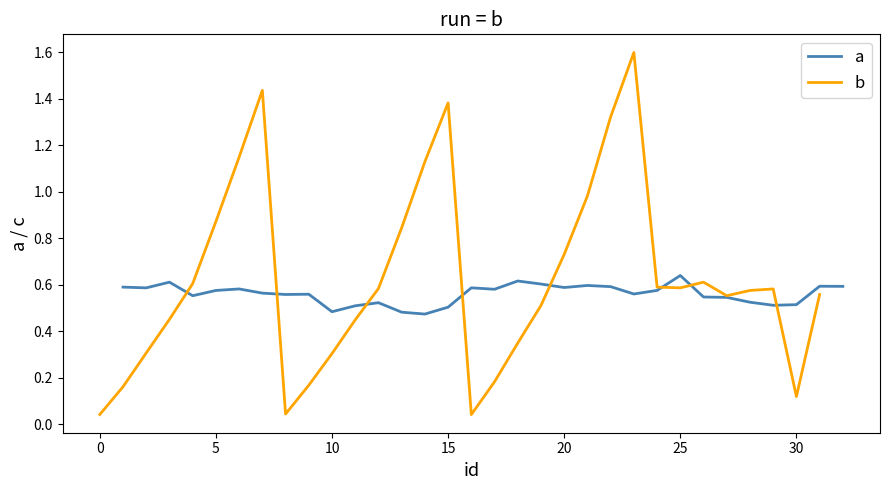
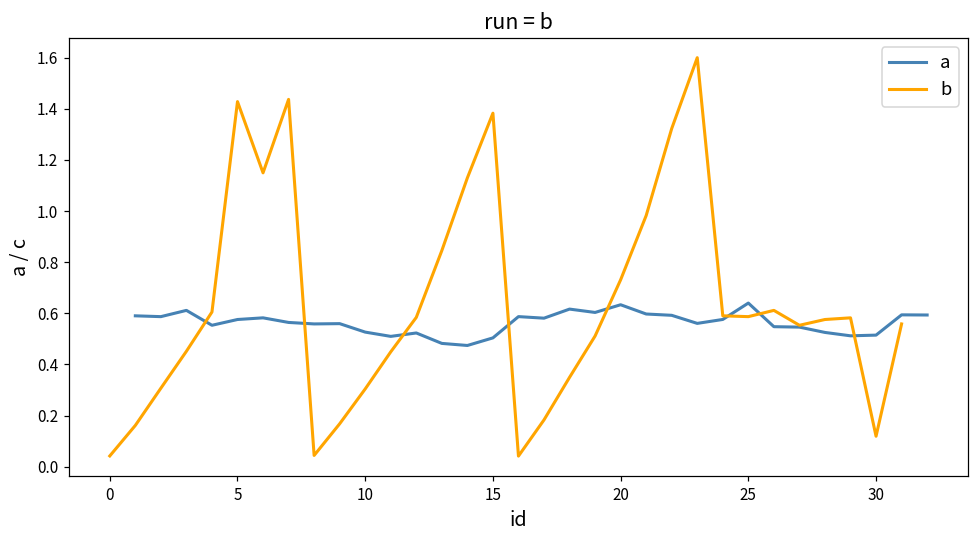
b, 5: 0.87 -> 1.43
a, 10: 0.48 -> 0.53
a, 20: 0.59 -> 0.63
